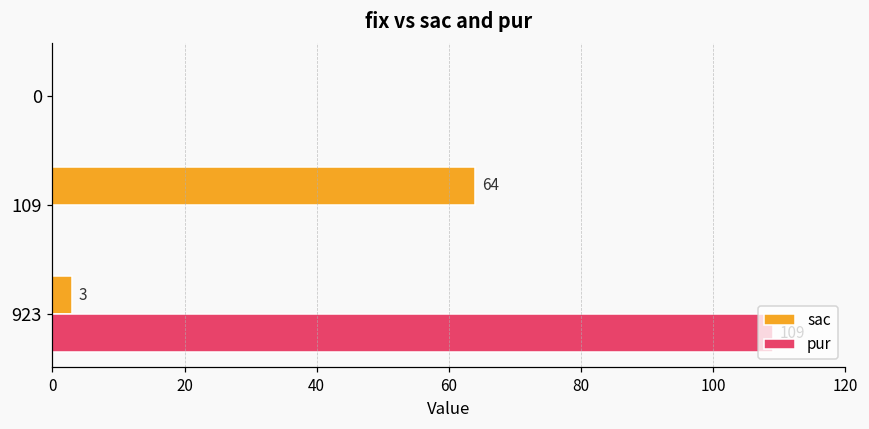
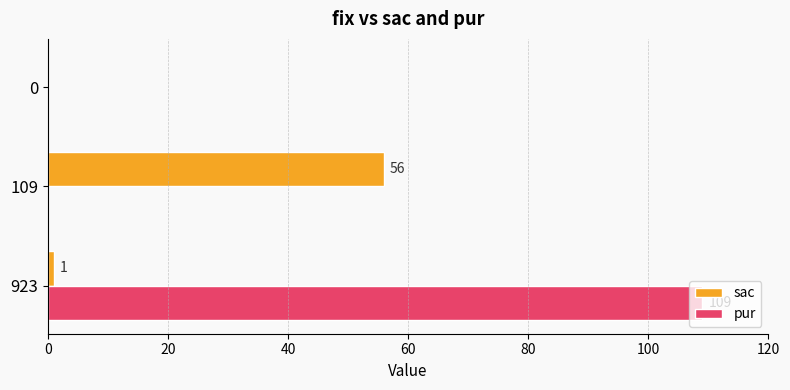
sac, 109: 64 -> 56
sac, 923: 3 -> 1
